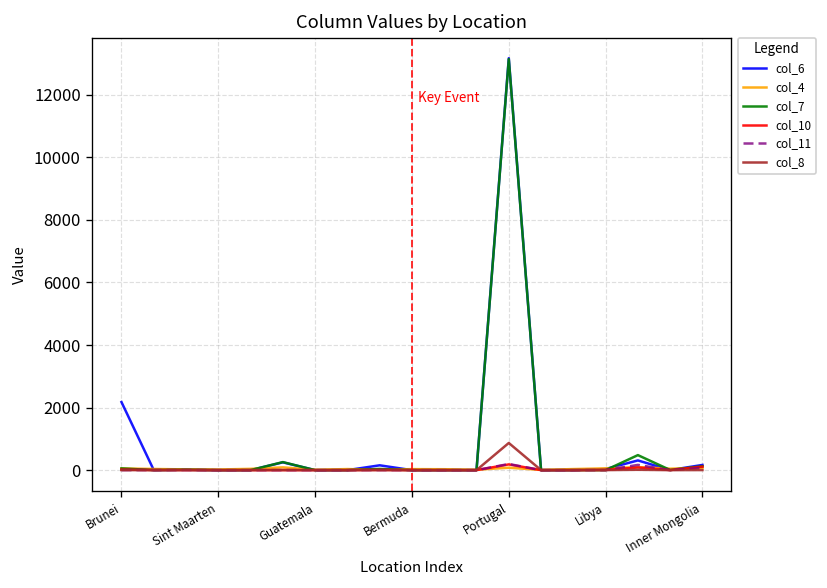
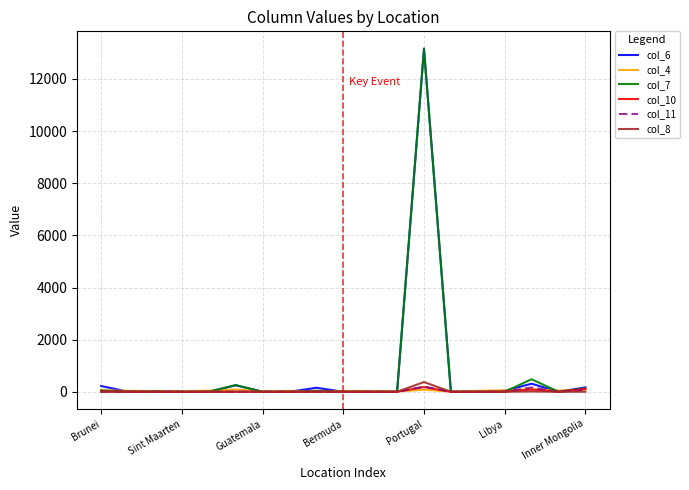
col_6, Brunei: 2200 -> 200
col_8, Portugal: 900 -> 400
